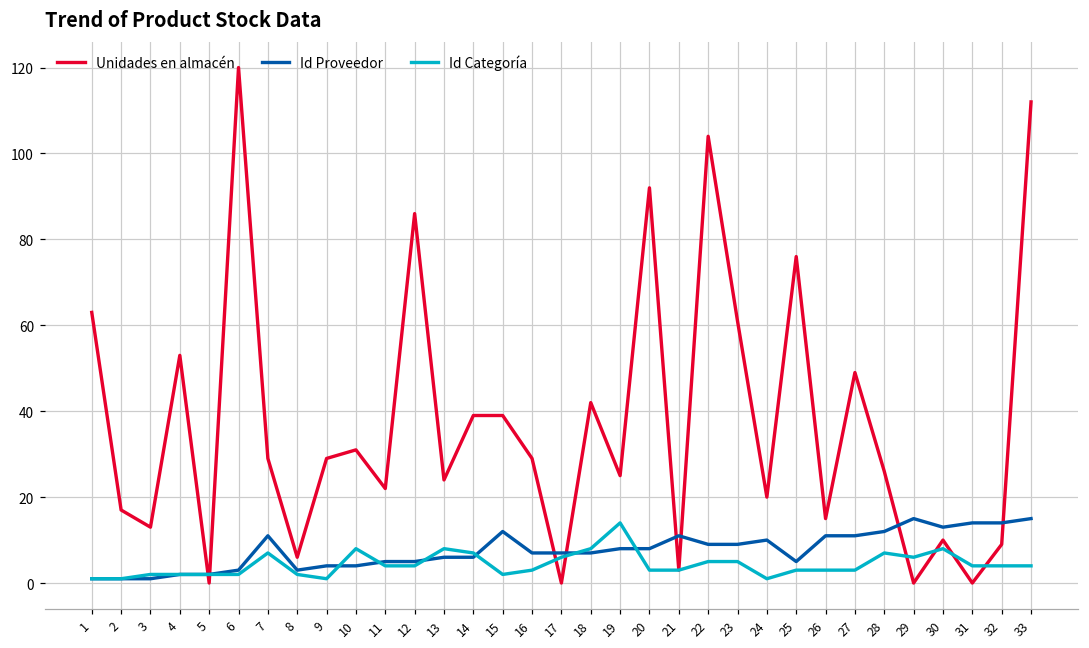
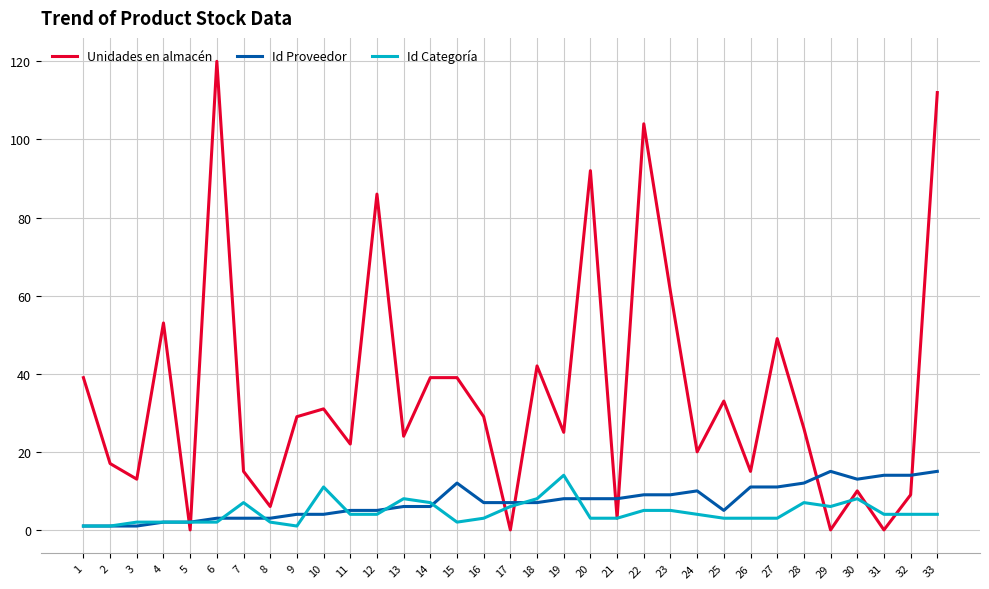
Unidades en almacén, 1: 63 -> 39
Unidades en almacén, 7: 29 -> 15
Id Proveedor, 7: 11 -> 3
Id Categoría, 10: 8 -> 11
Id Proveedor, 21: 11 -> 8
Id Categoría, 24: 1 -> 4
Unidades en almacén, 25: 76 -> 33
